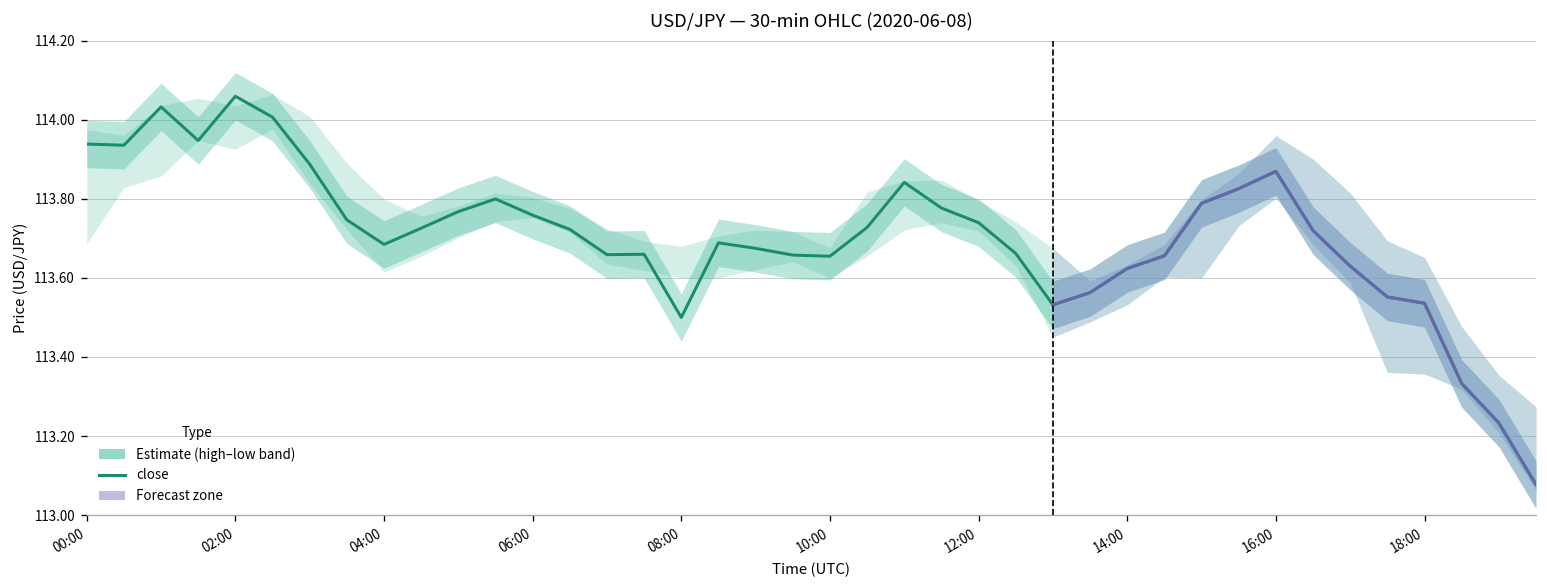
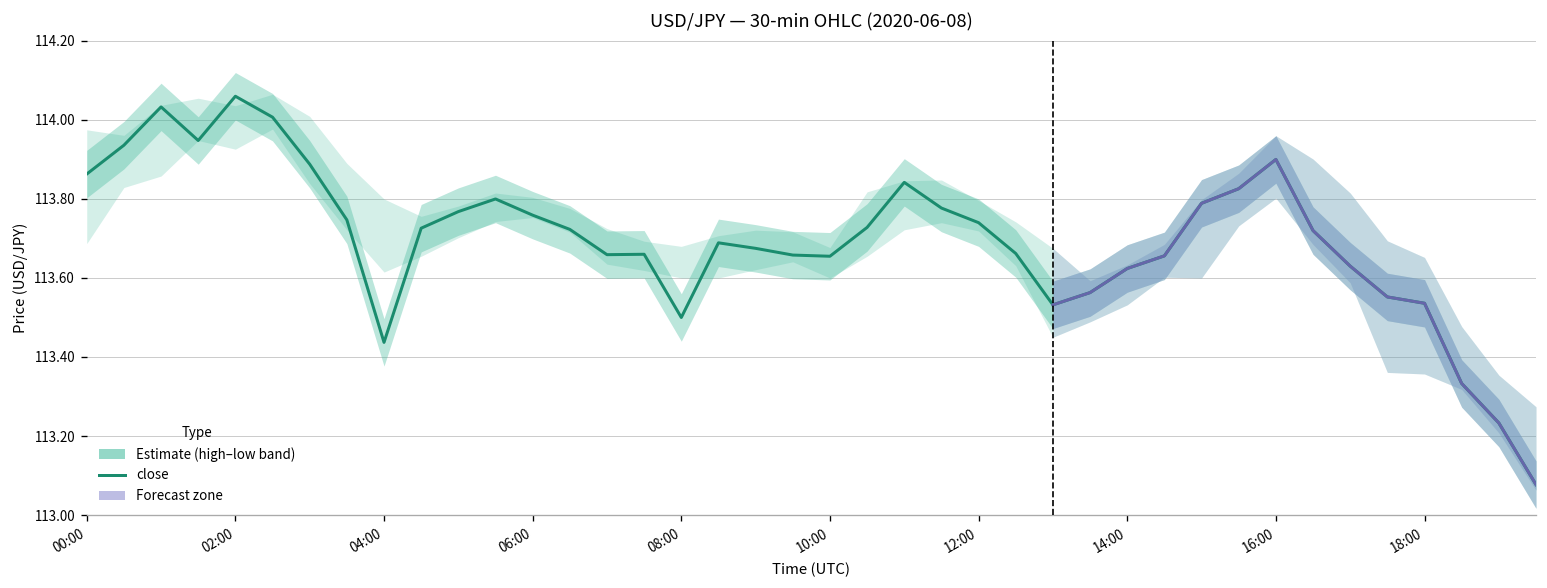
close, 00:00: 113.94 -> 113.86
close, 04:00: 113.69 -> 113.44
close, 16:00: 113.87 -> 113.90
